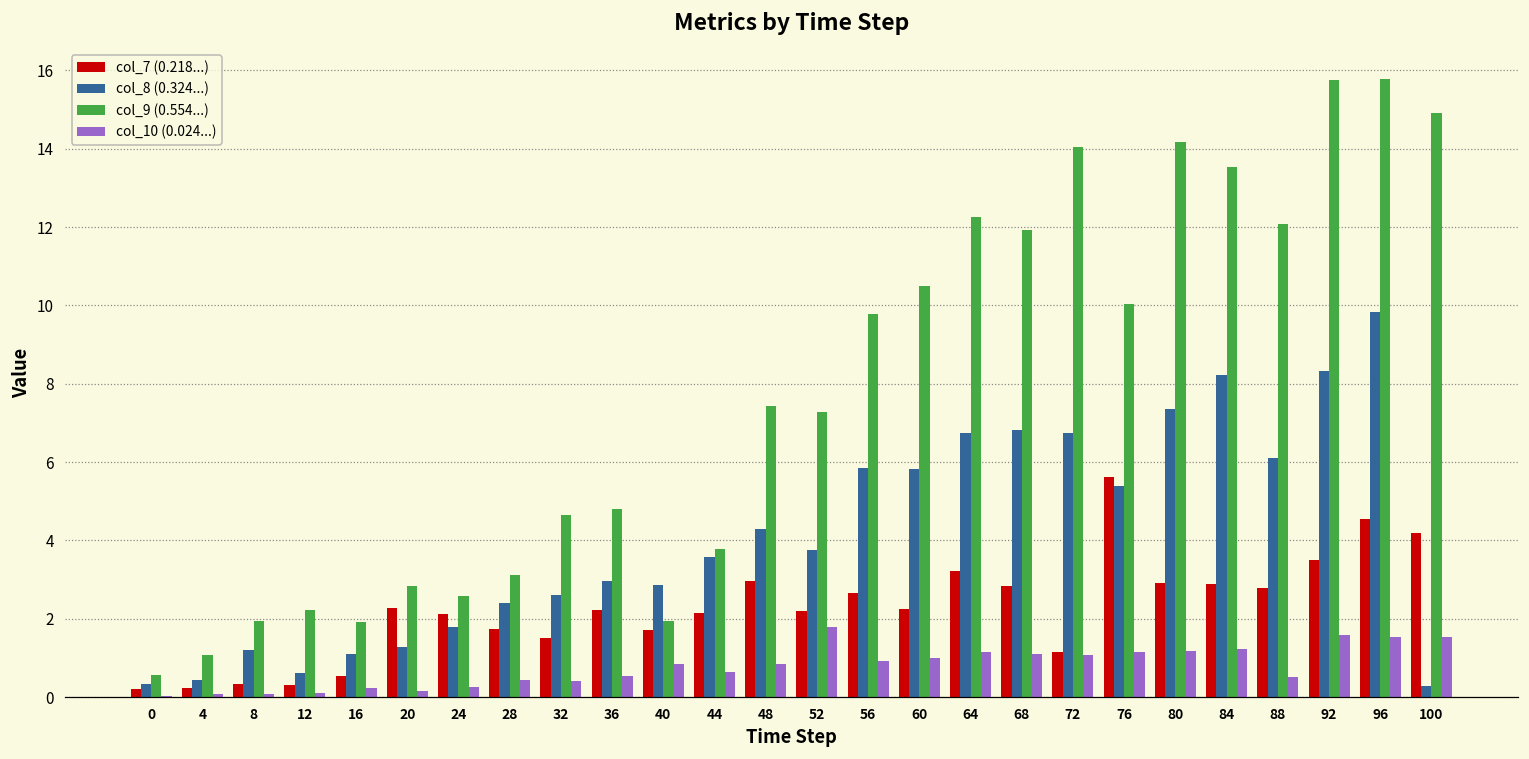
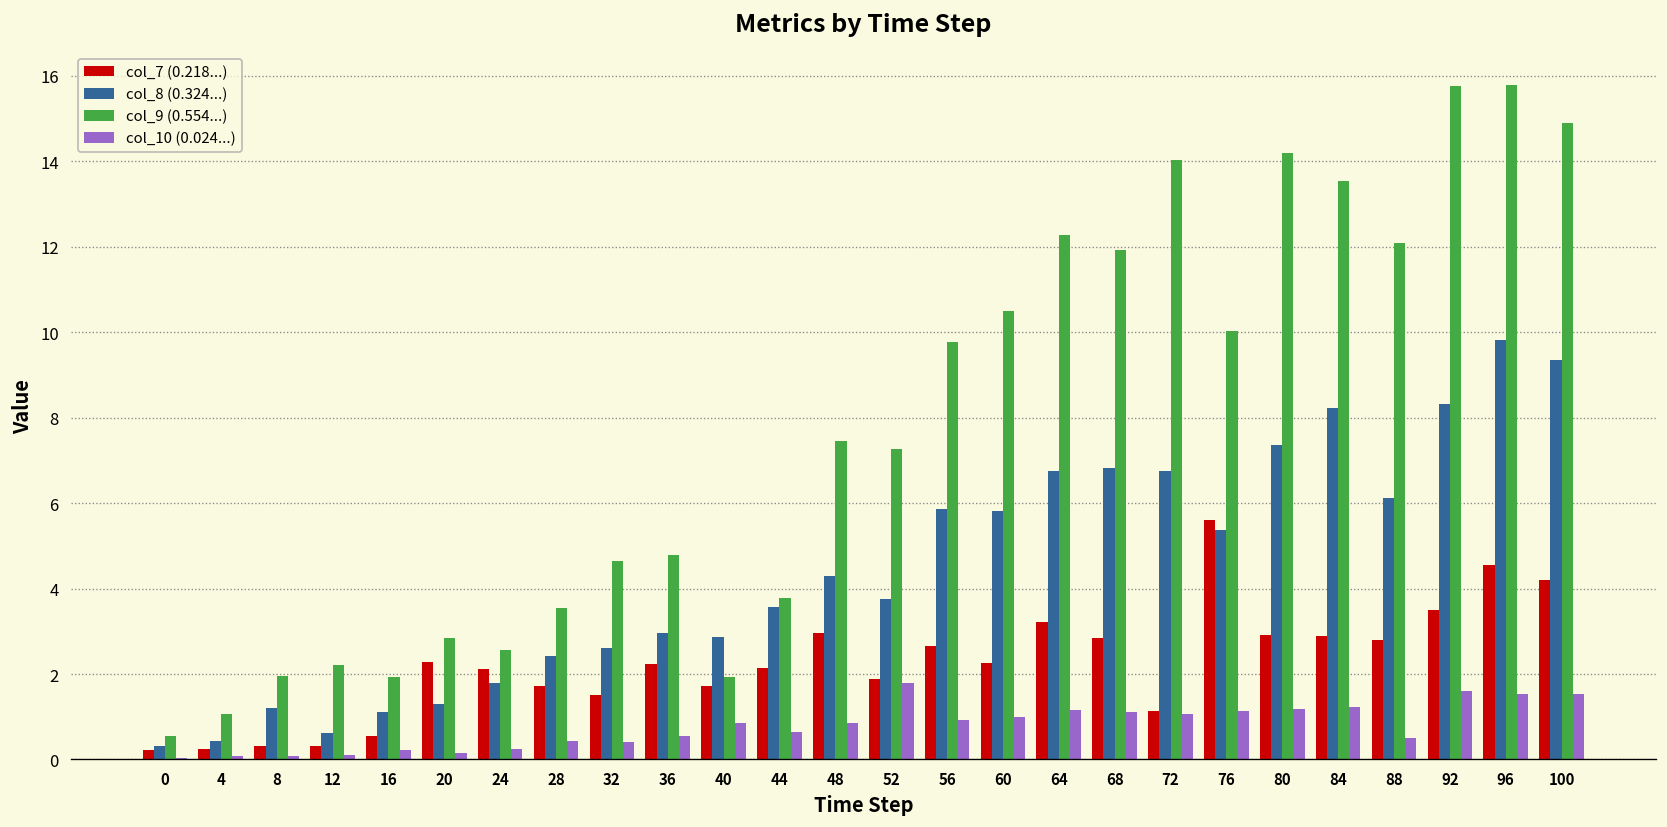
col_9 (0.554...), 28: 3.1 -> 3.5
col_7 (0.218...), 52: 2.2 -> 1.9
col_8 (0.324...), 100: 0.3 -> 9.3
